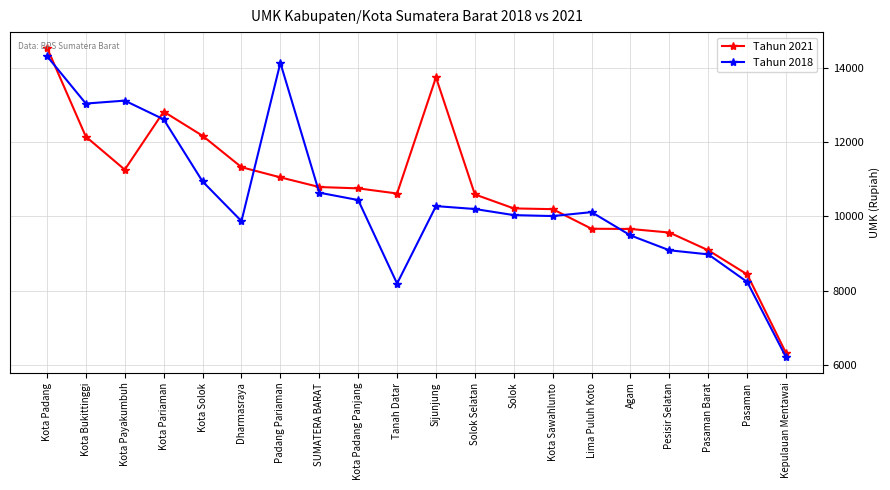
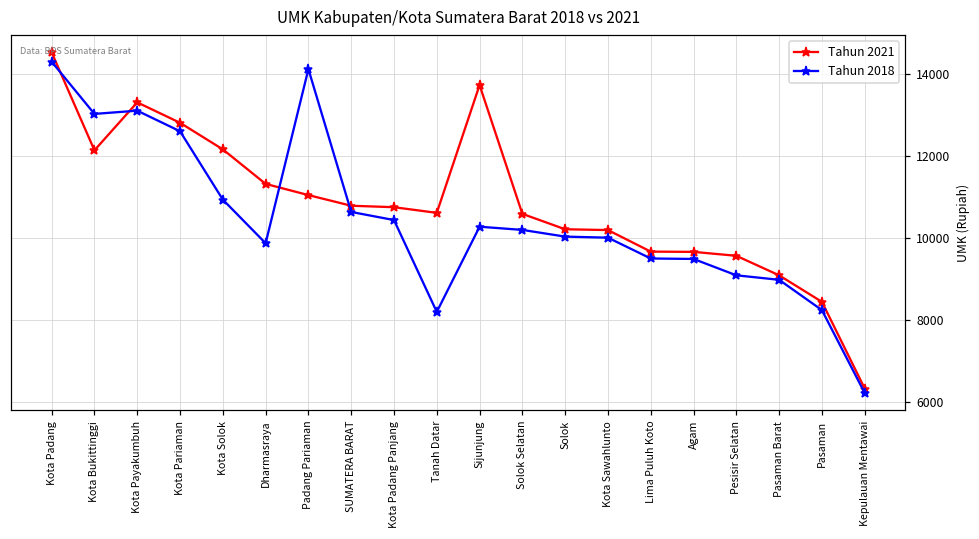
Tahun 2021, Kota Payakumbuh: 11300 -> 13300
Tahun 2018, Lima Puluh Koto: 10100 -> 9500
